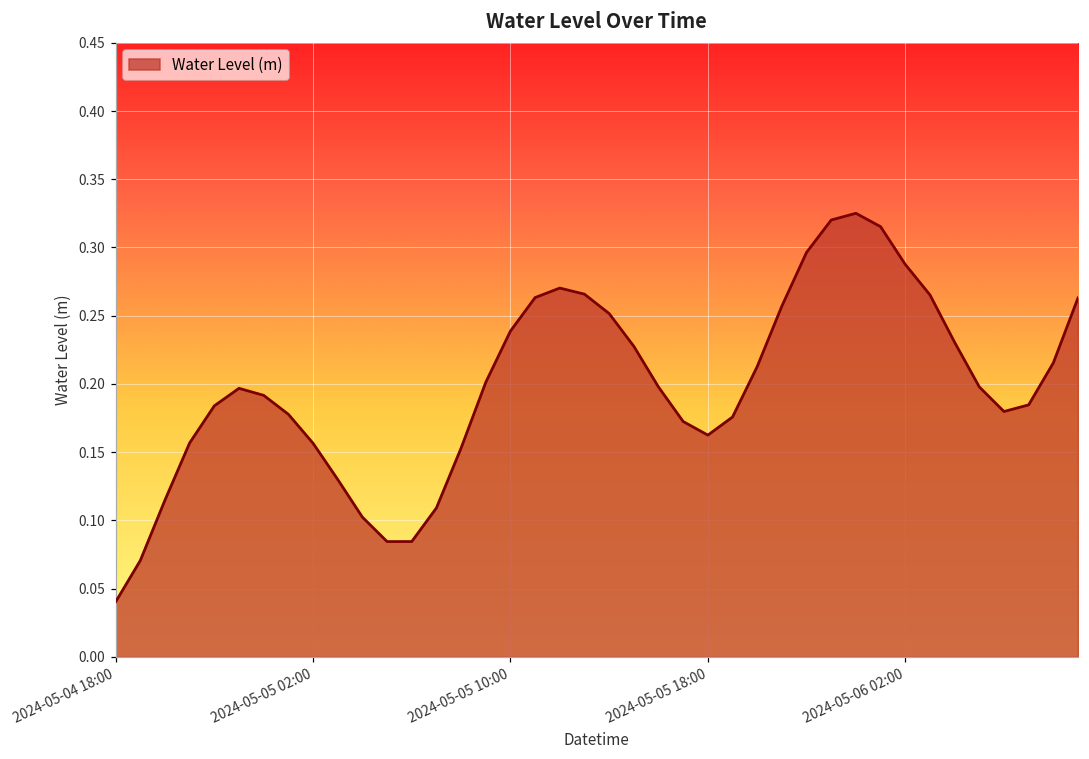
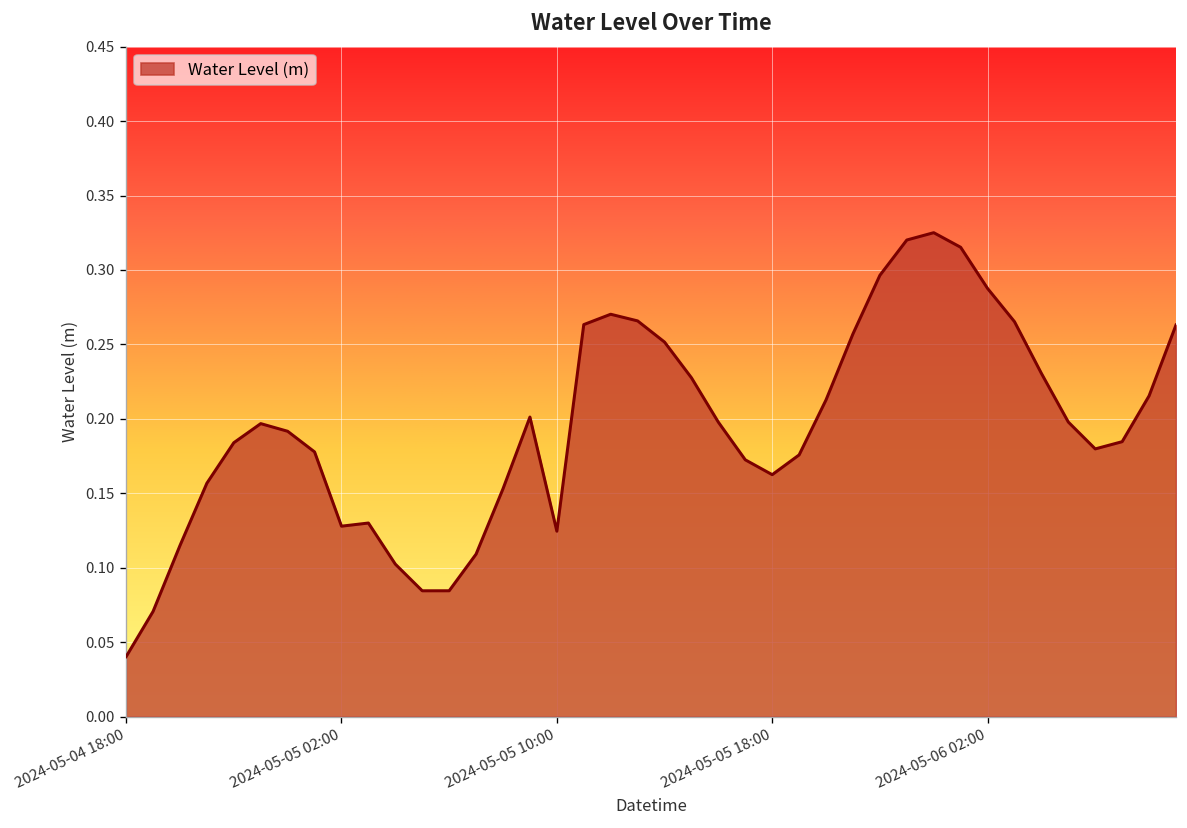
2024-05-05 02:00: 0.157 -> 0.128
2024-05-05 10:00: 0.239 -> 0.125
